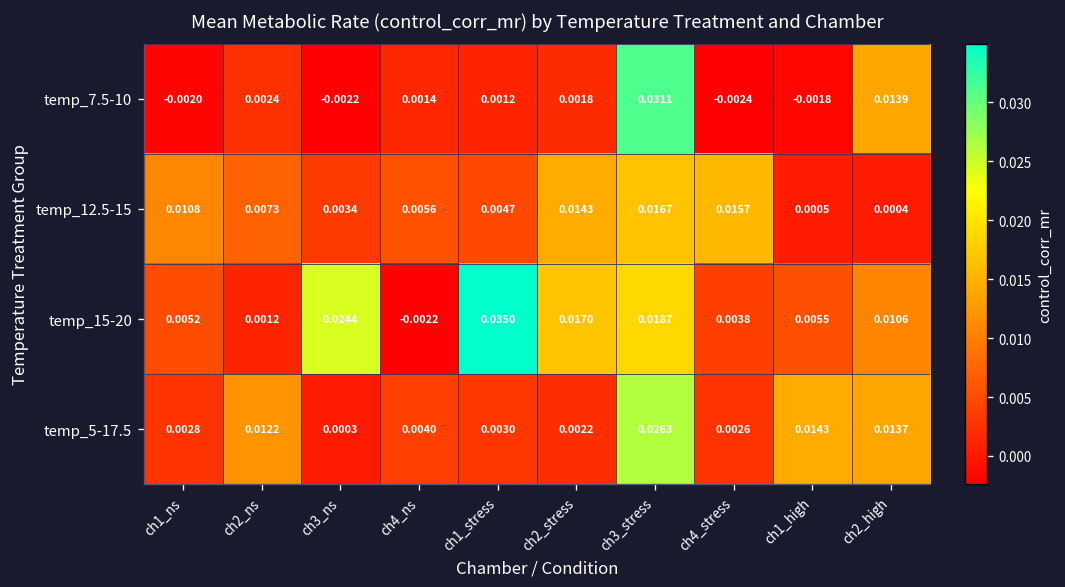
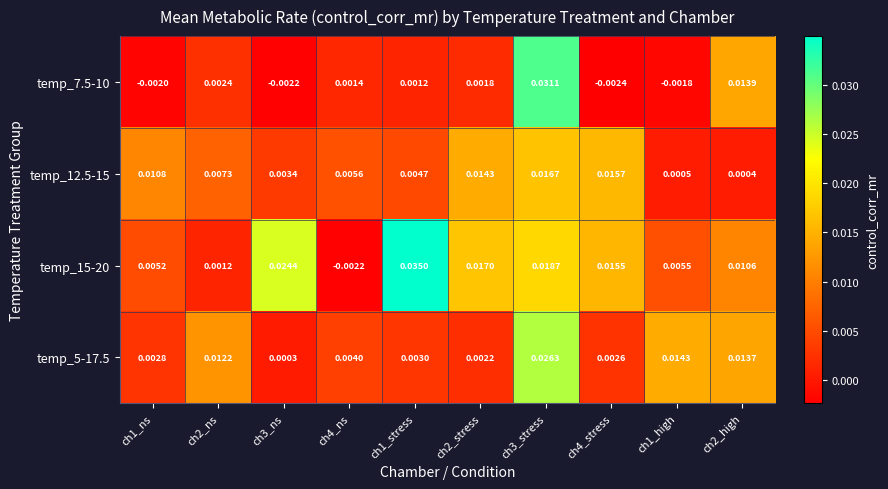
temp_15-20, ch4_stress: 0.0038 -> 0.0155
